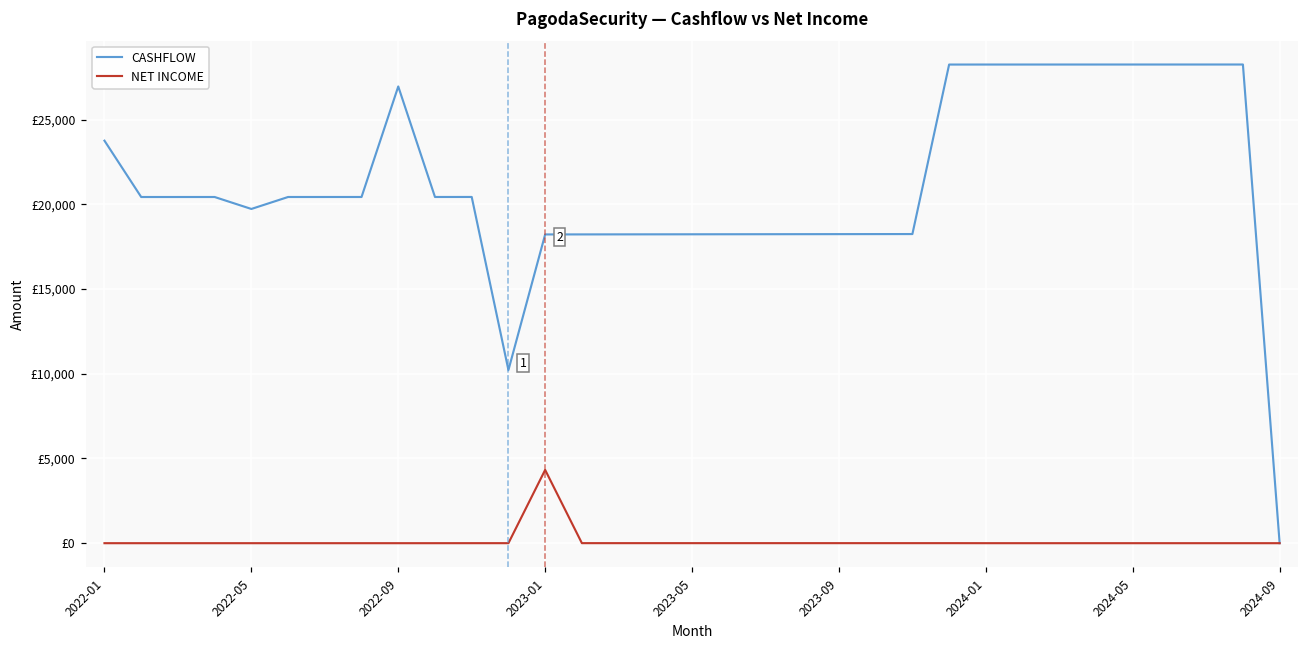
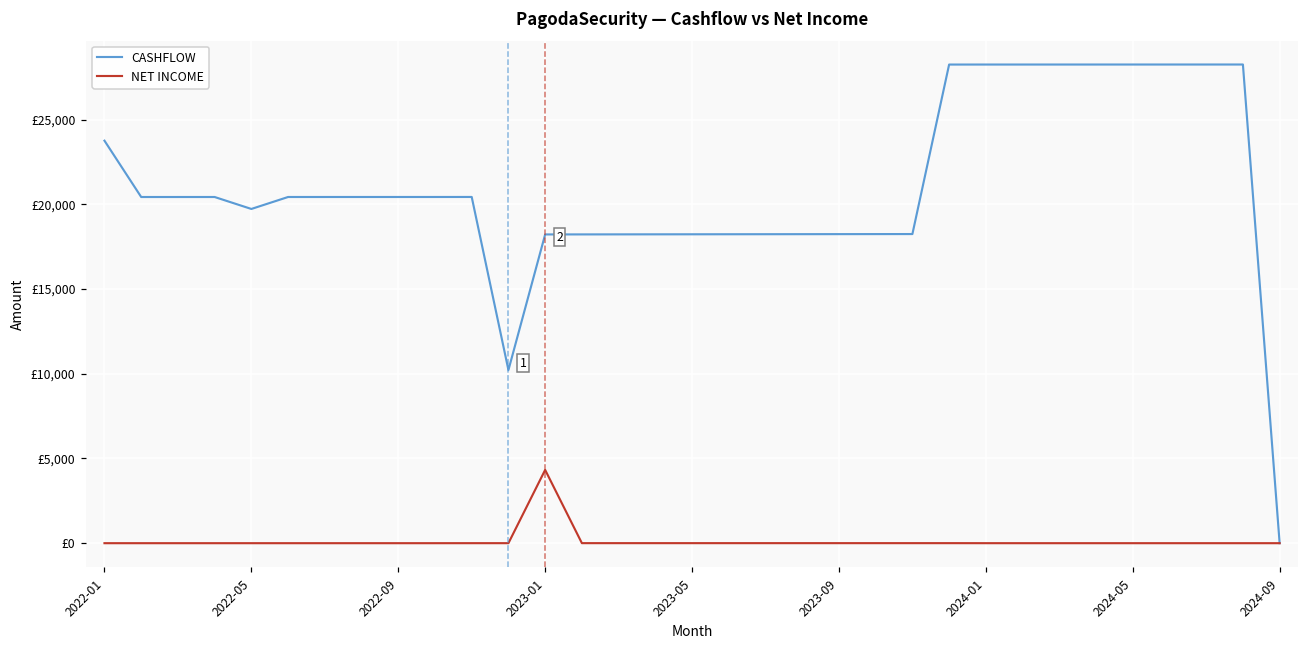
CASHFLOW, 2022-09: £27,000 -> £20,400
